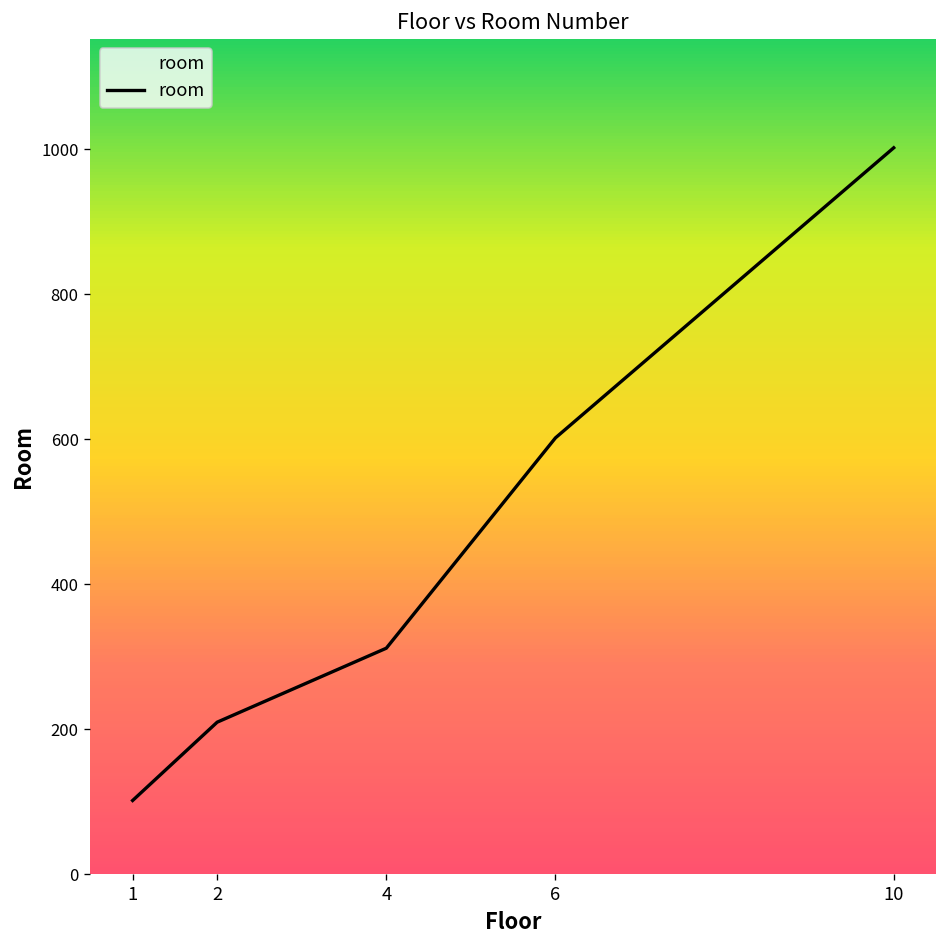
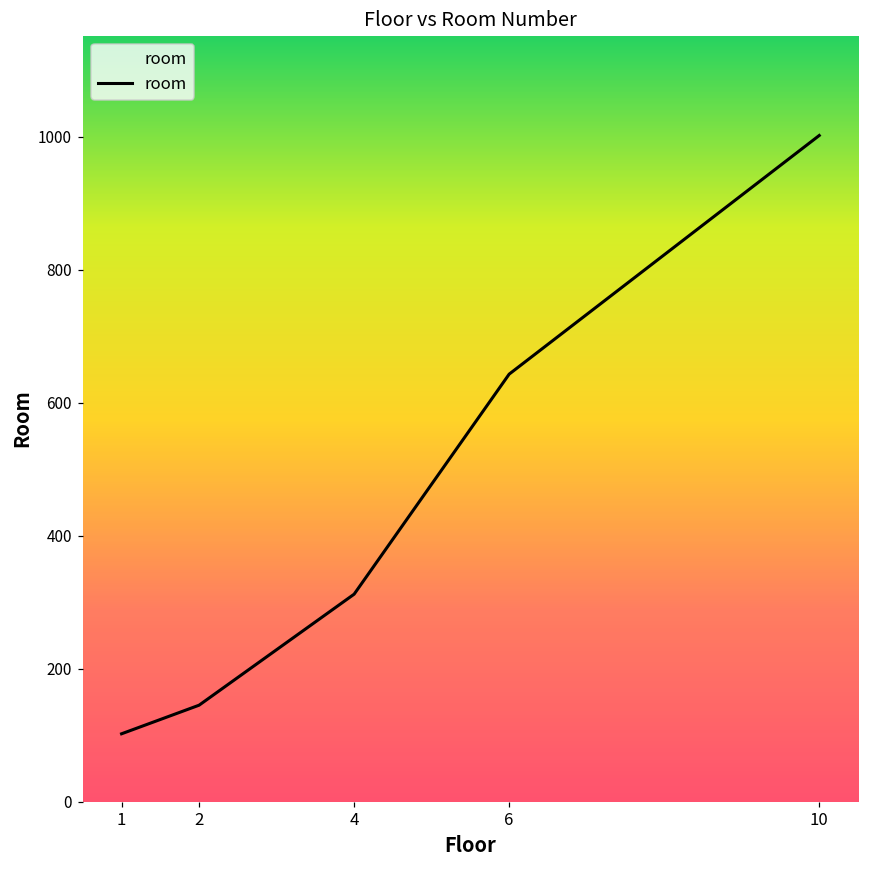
2: 210 -> 150
6: 600 -> 640
